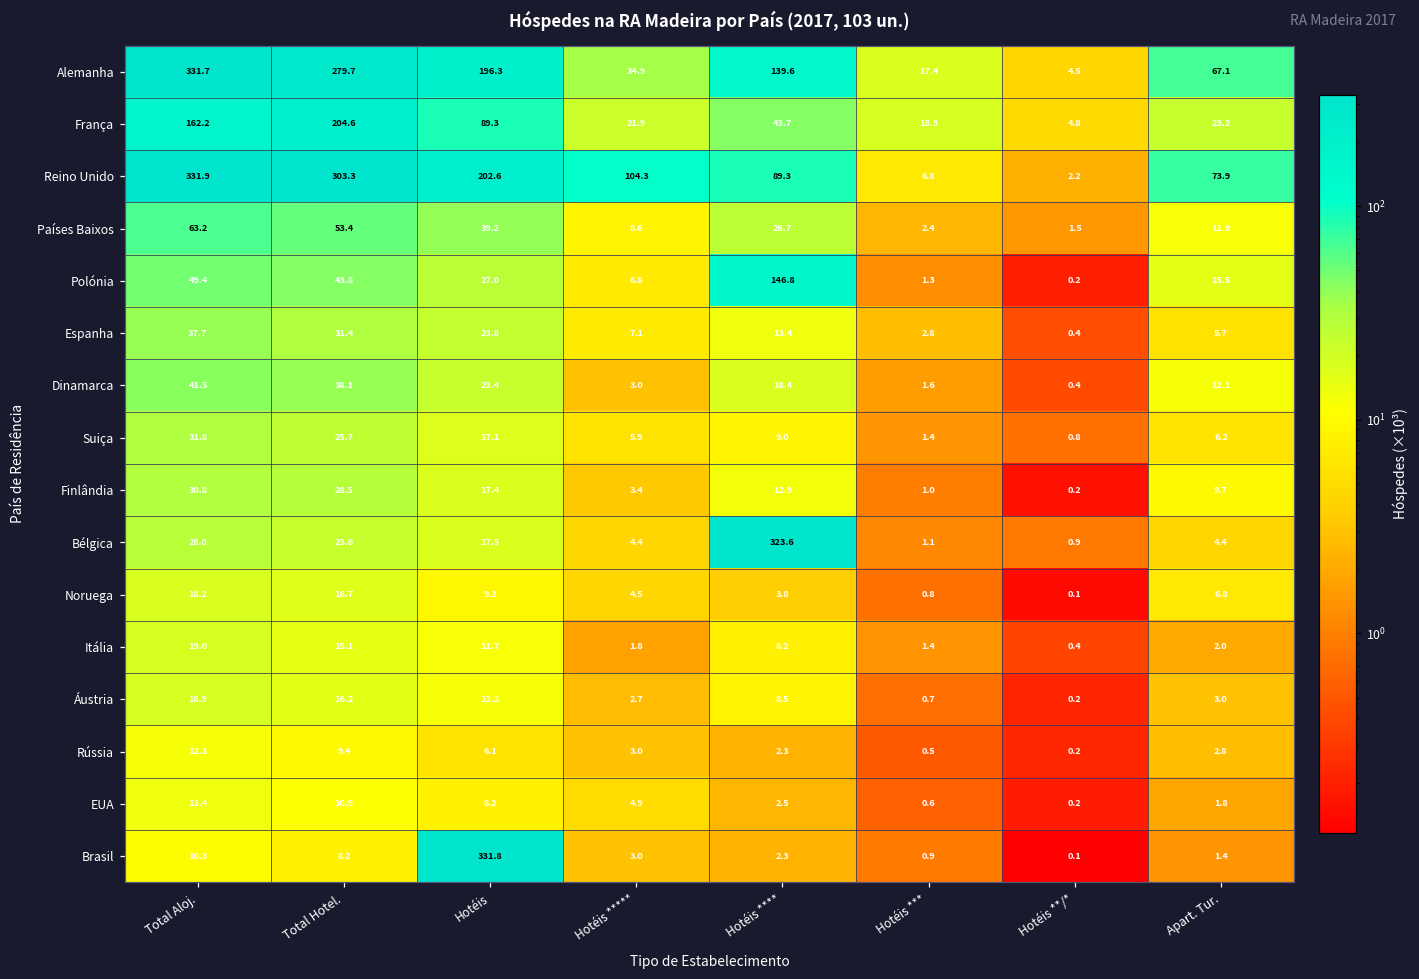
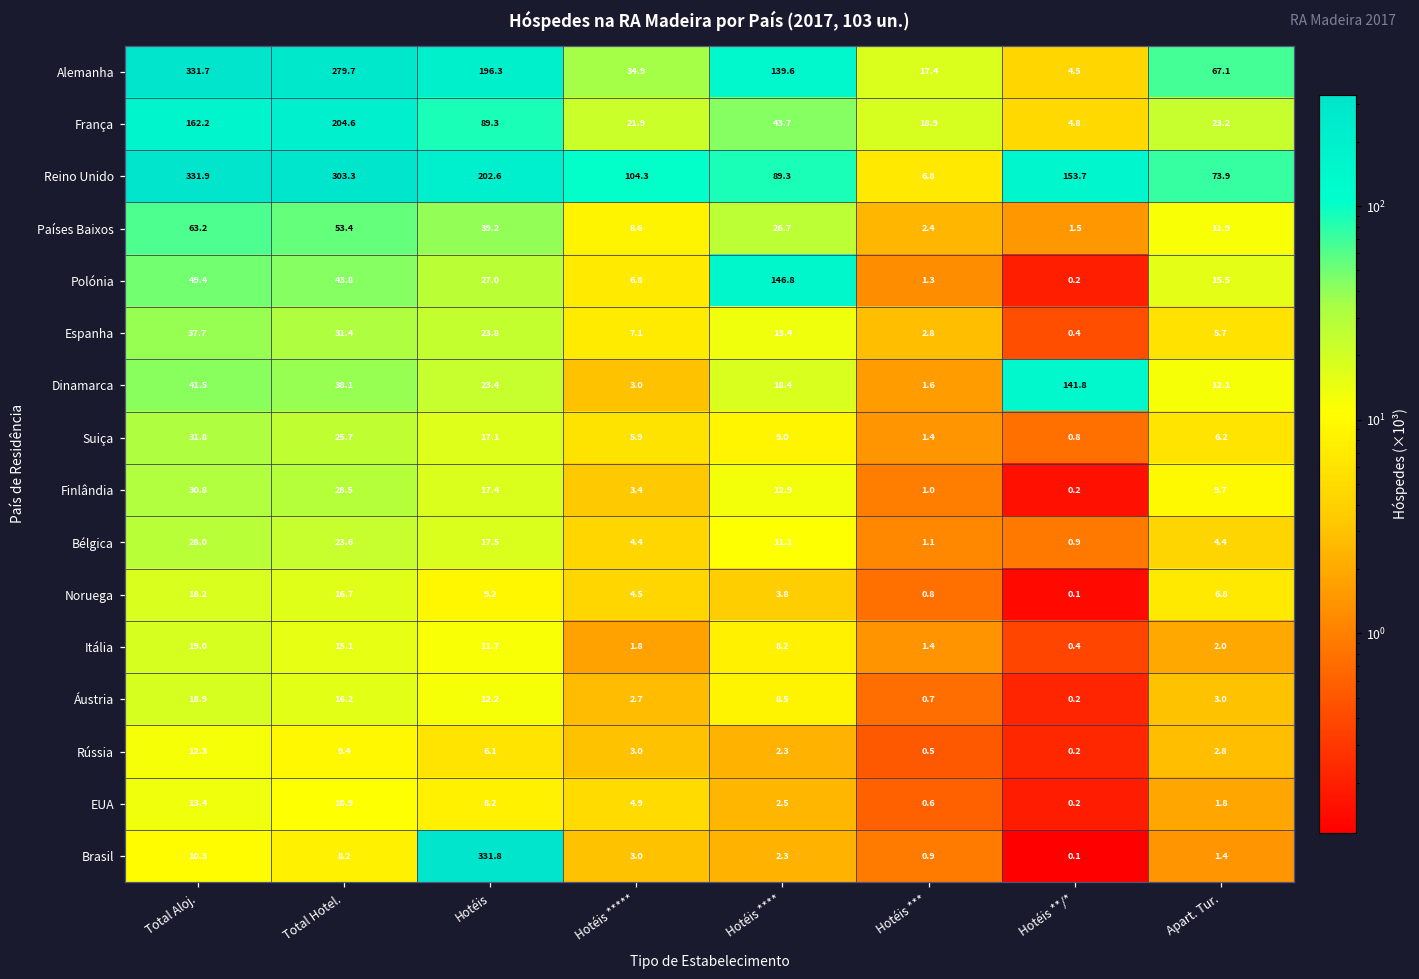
Reino Unido, Hotéis **/*: 2.2 -> 153.7
Dinamarca, Hotéis **/*: 0.4 -> 141.8
Bélgica, Hotéis ****: 323.6 -> 11.1
